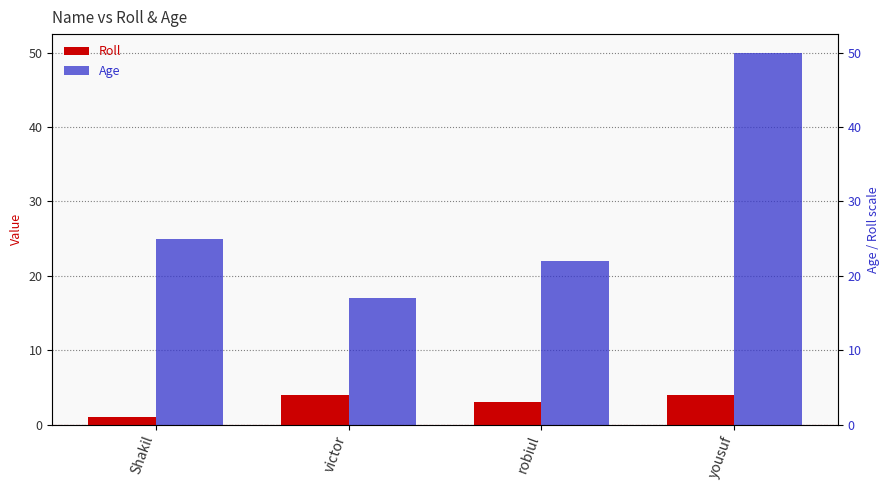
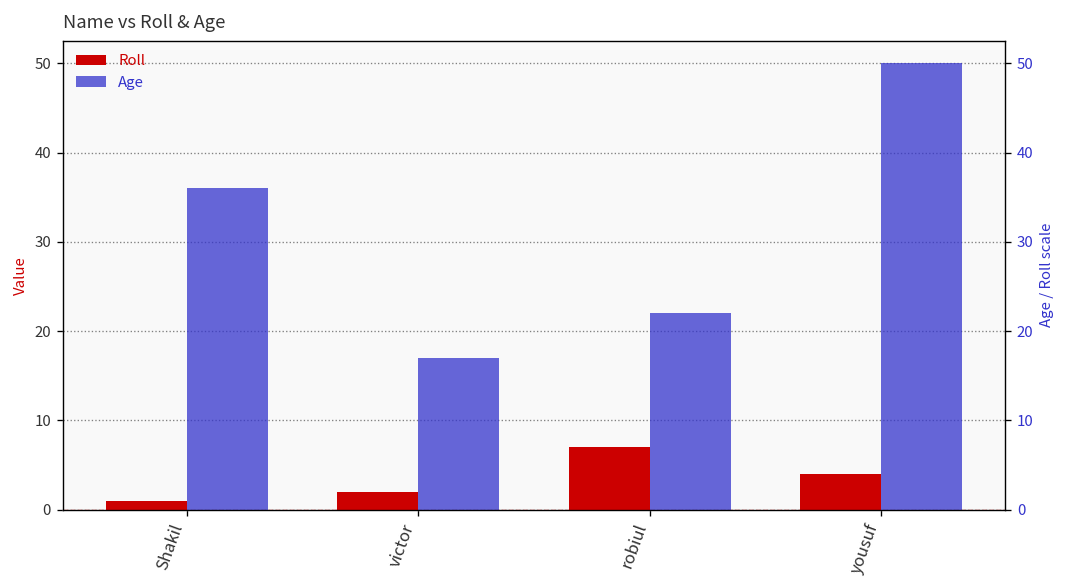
Age, Shakil: 25 -> 36
Roll, victor: 4 -> 2
Roll, robiul: 3 -> 7
